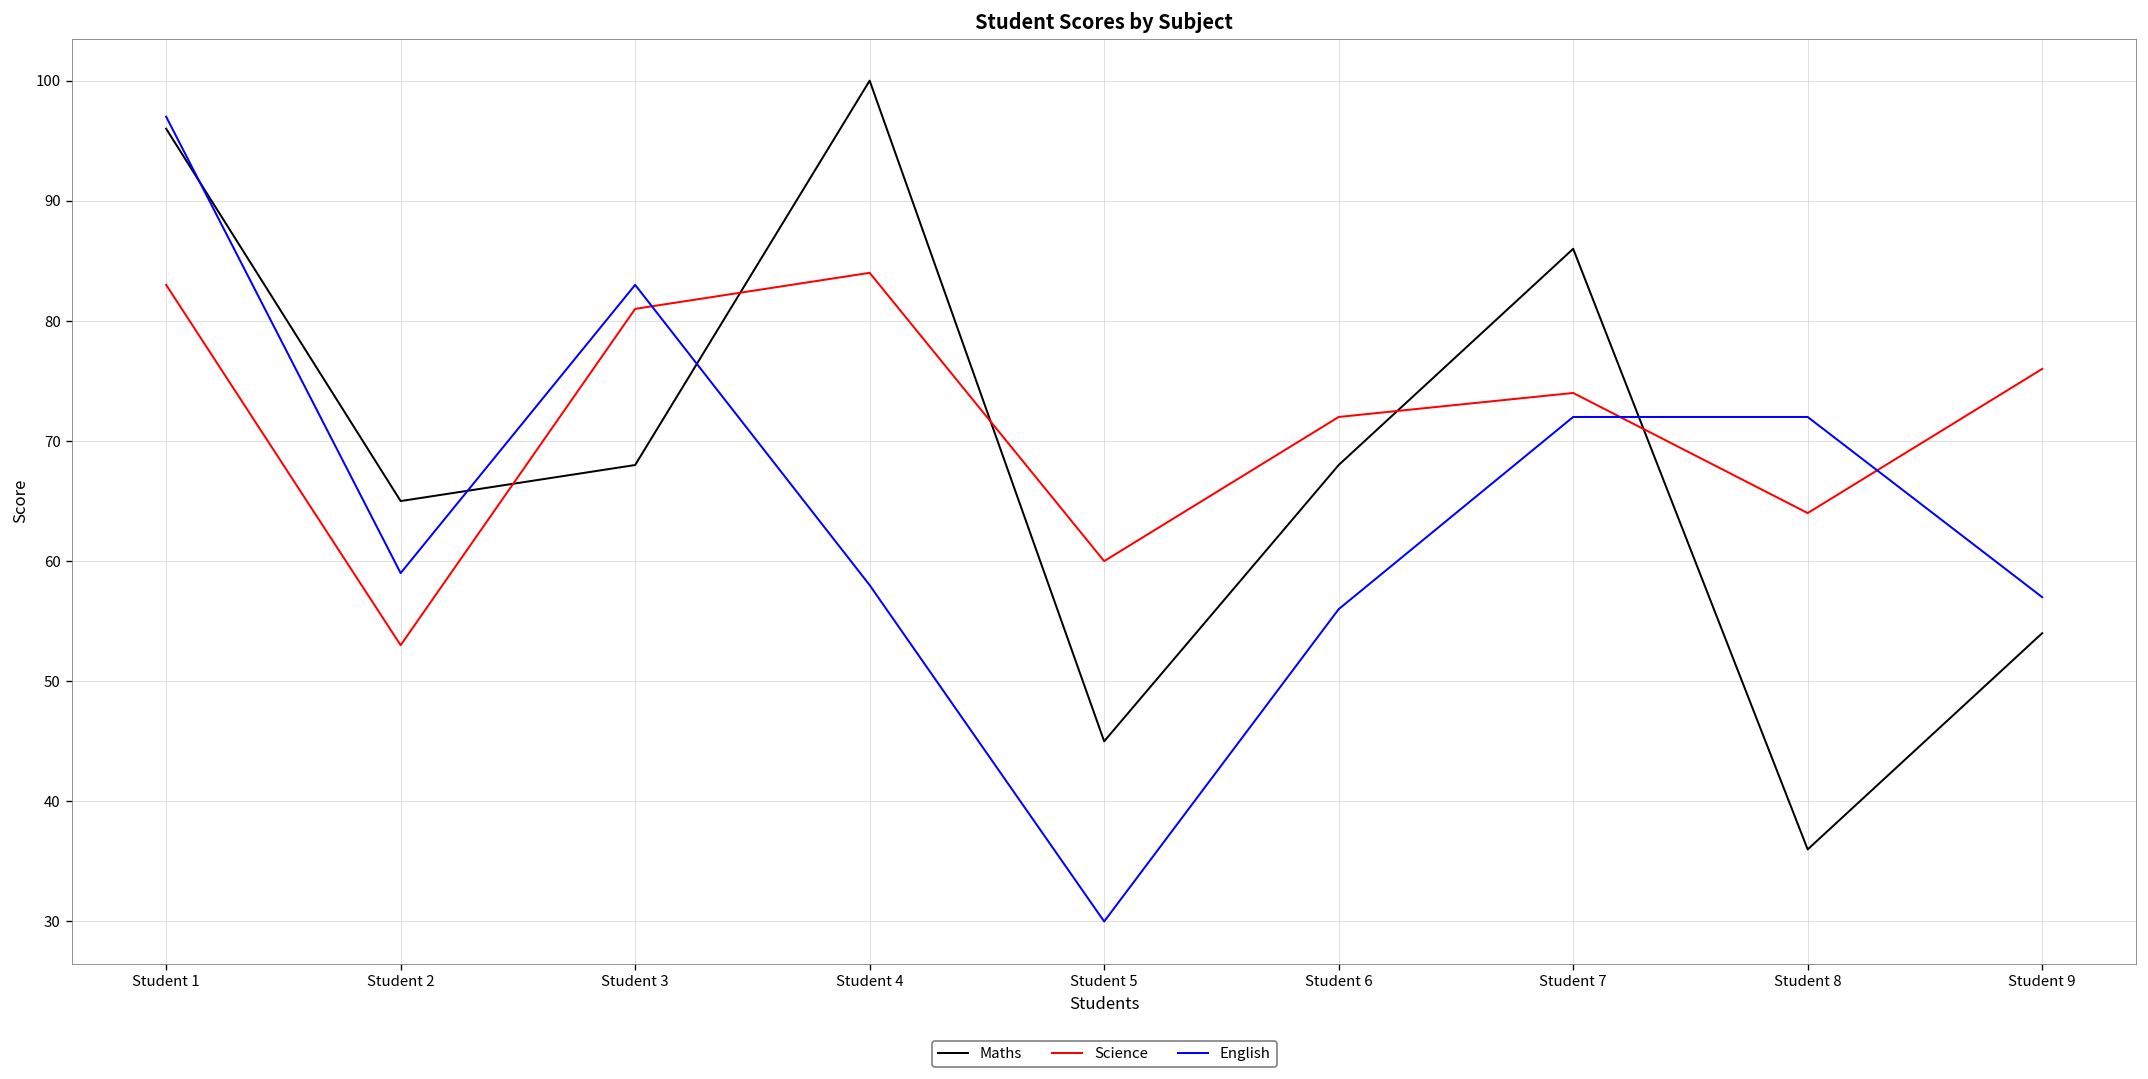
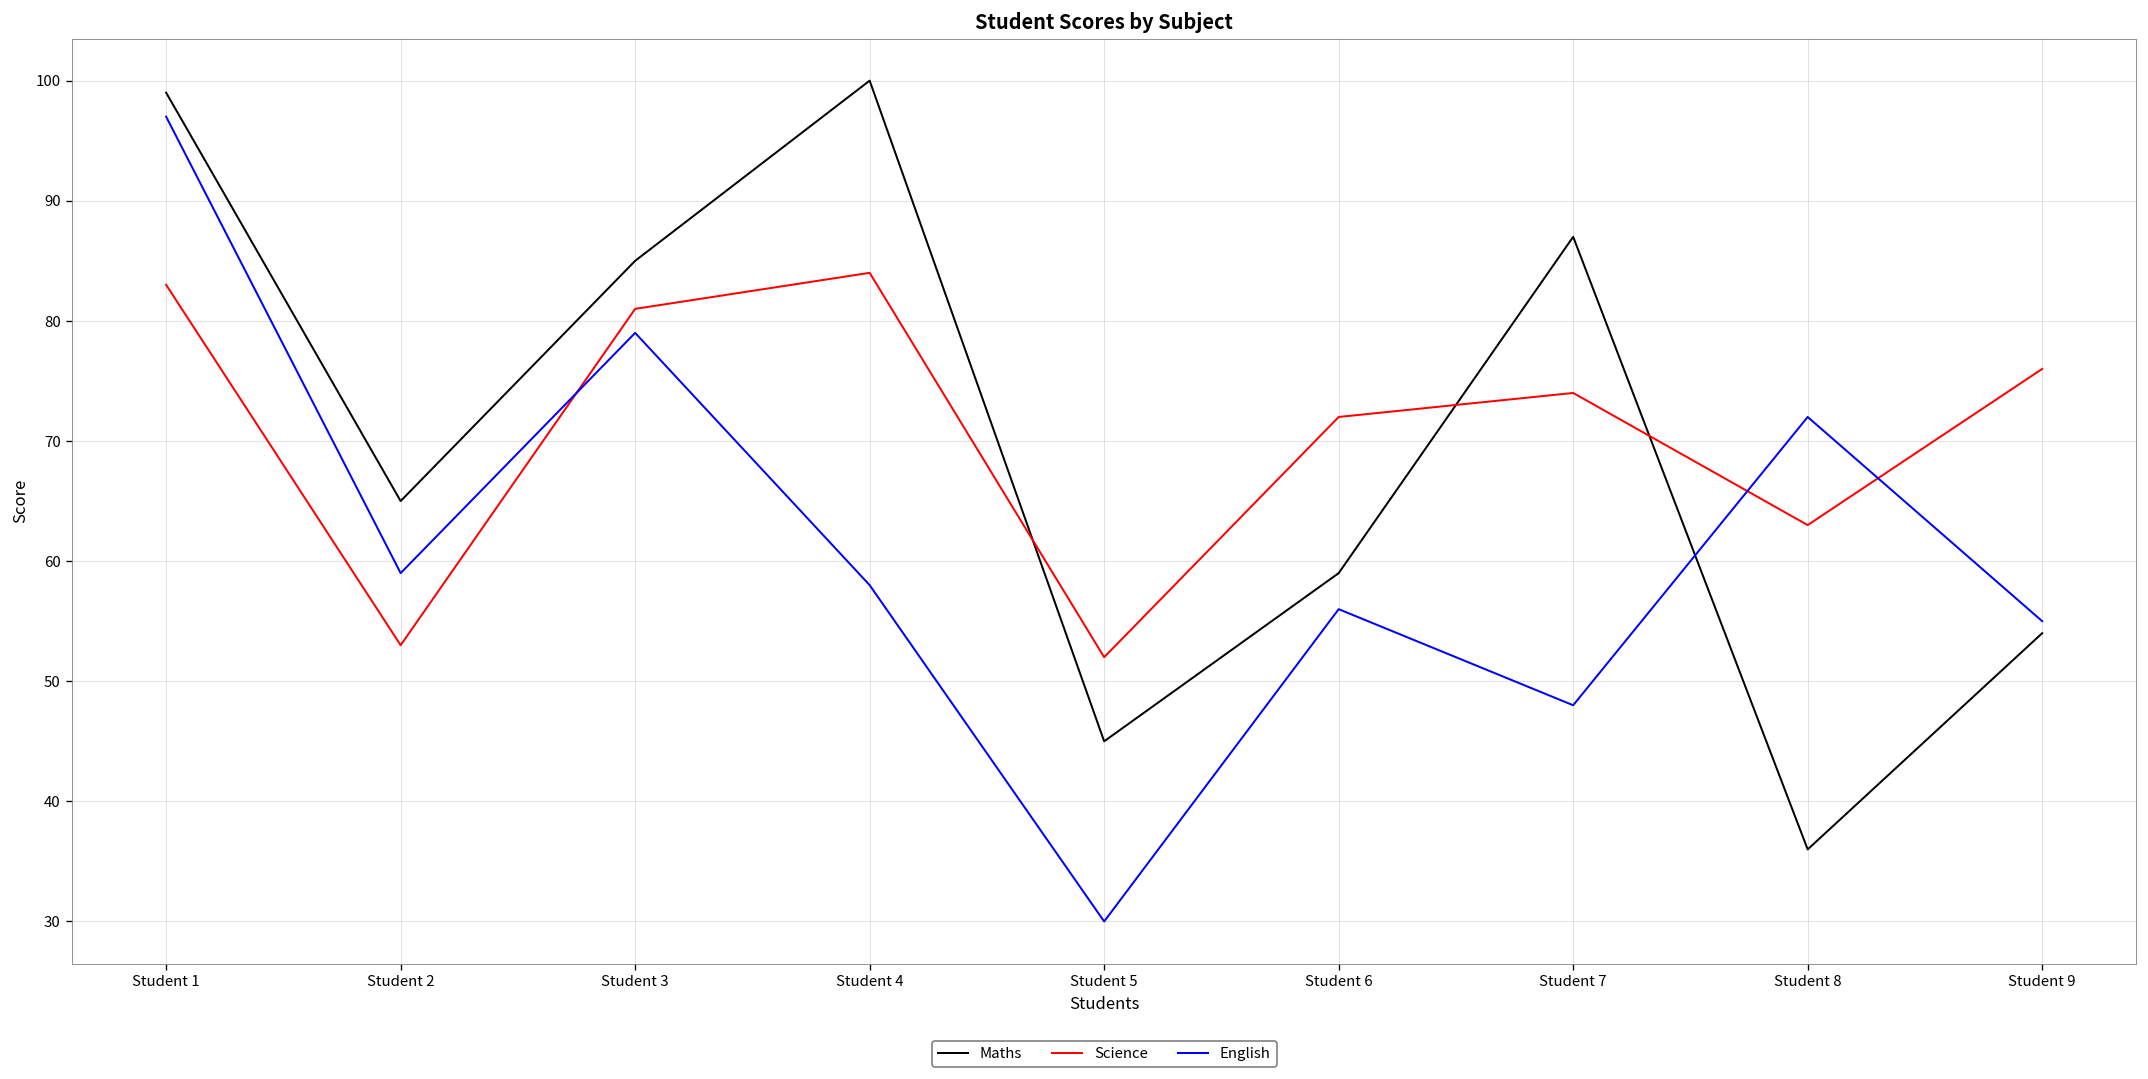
Maths, Student 1: 96 -> 99
Maths, Student 3: 68 -> 85
English, Student 3: 83 -> 79
Science, Student 5: 60 -> 52
Maths, Student 6: 68 -> 59
Maths, Student 7: 86 -> 87
English, Student 7: 72 -> 48
Science, Student 8: 64 -> 63
English, Student 9: 57 -> 55
